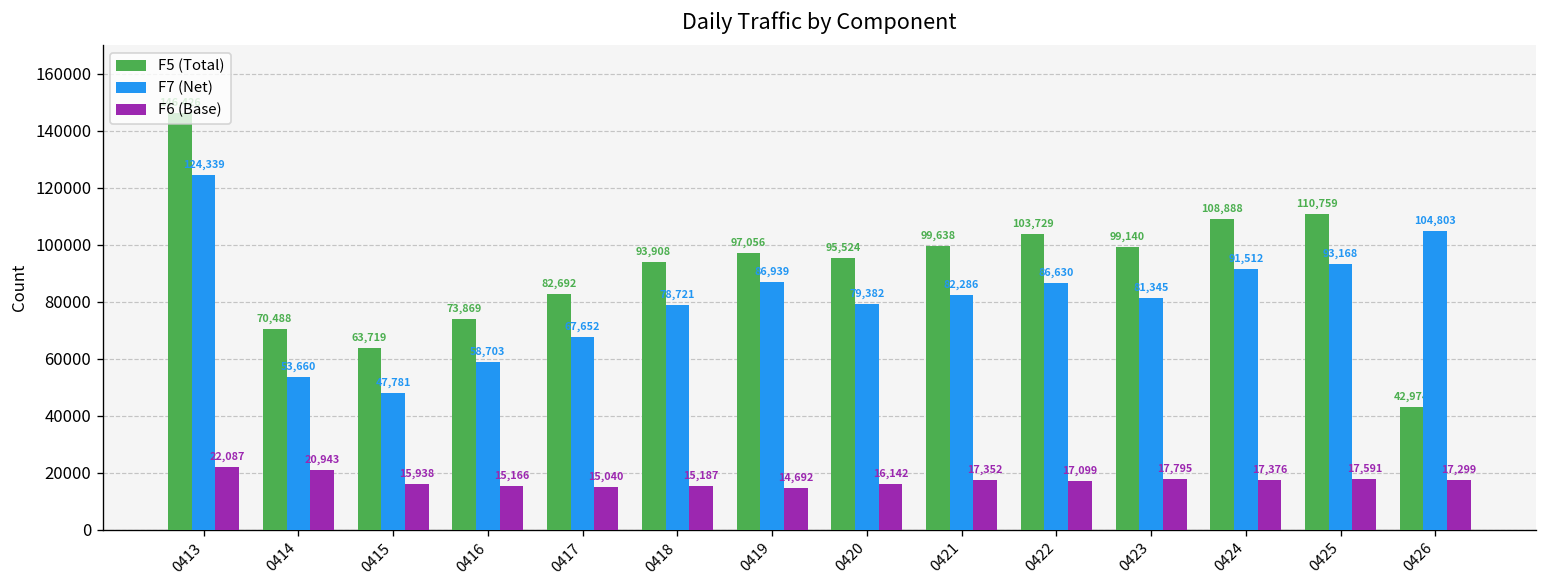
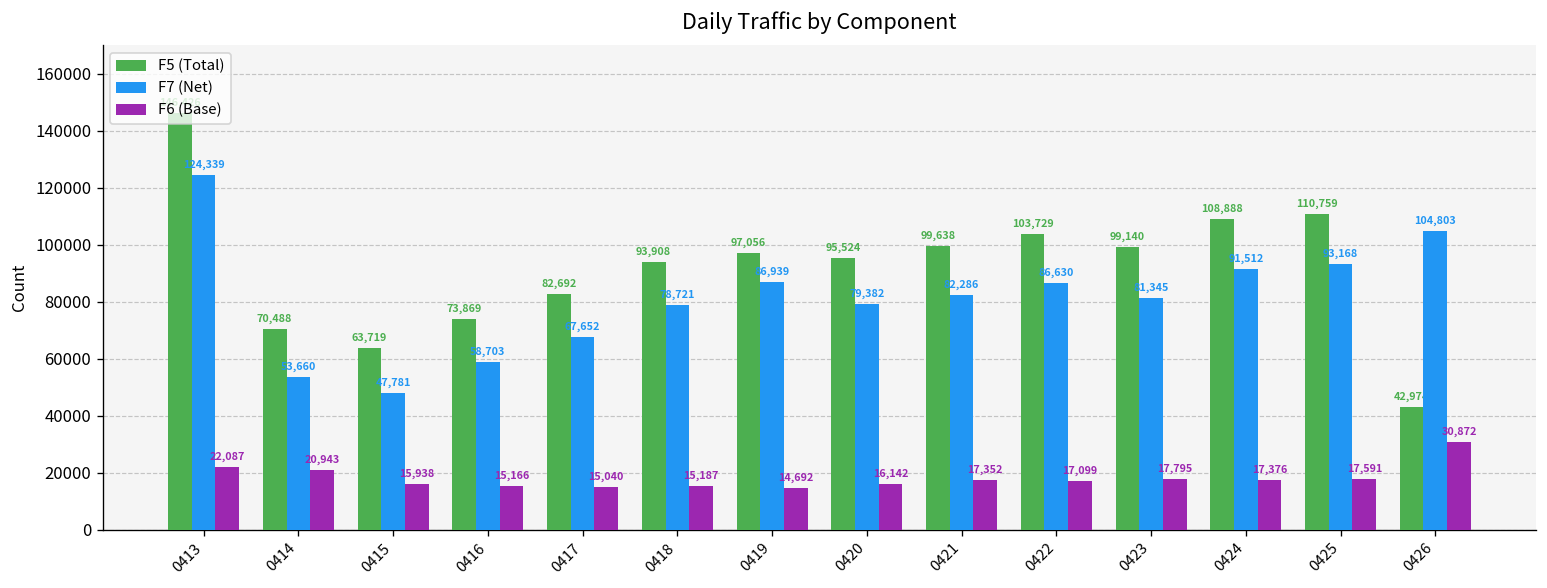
F6 (Base), 0426: 17,299 -> 30,872
